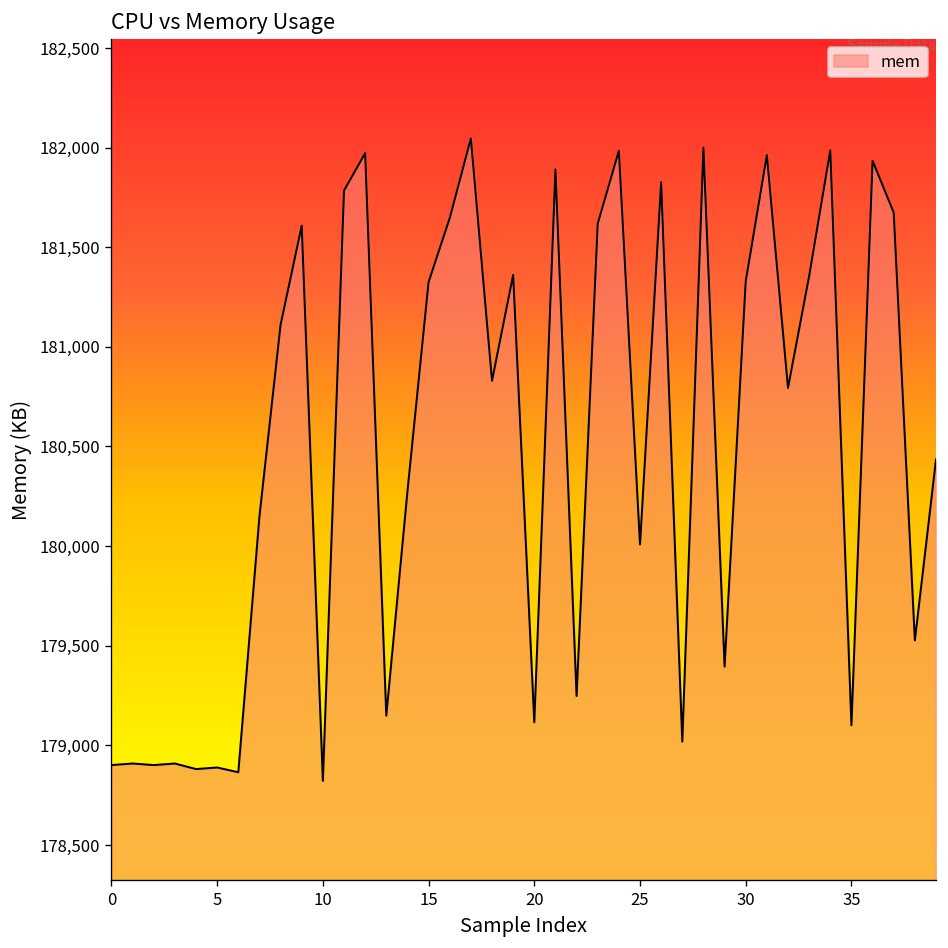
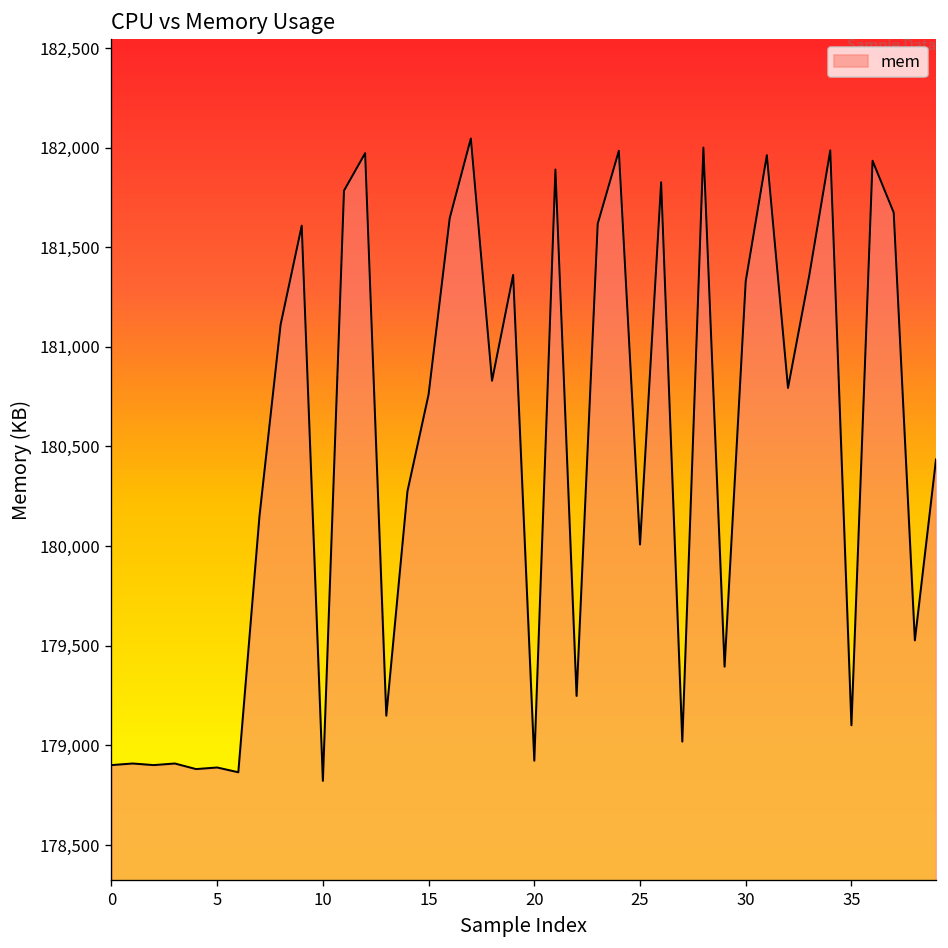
15: 181,330 -> 180,760
20: 179,120 -> 178,920
